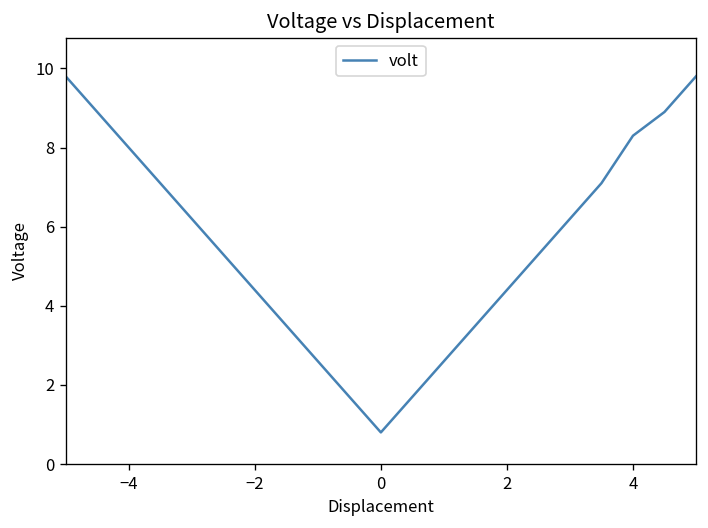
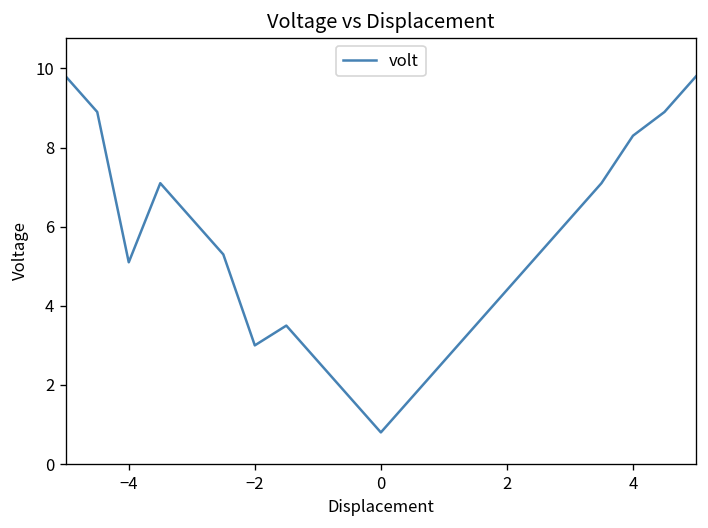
−4: 8.0 -> 5.1
−2: 4.4 -> 3.0
